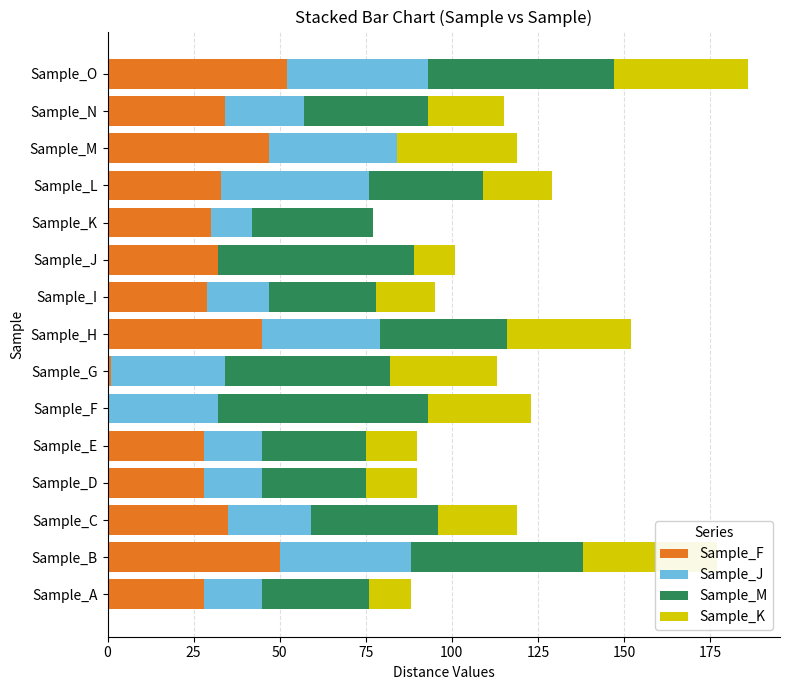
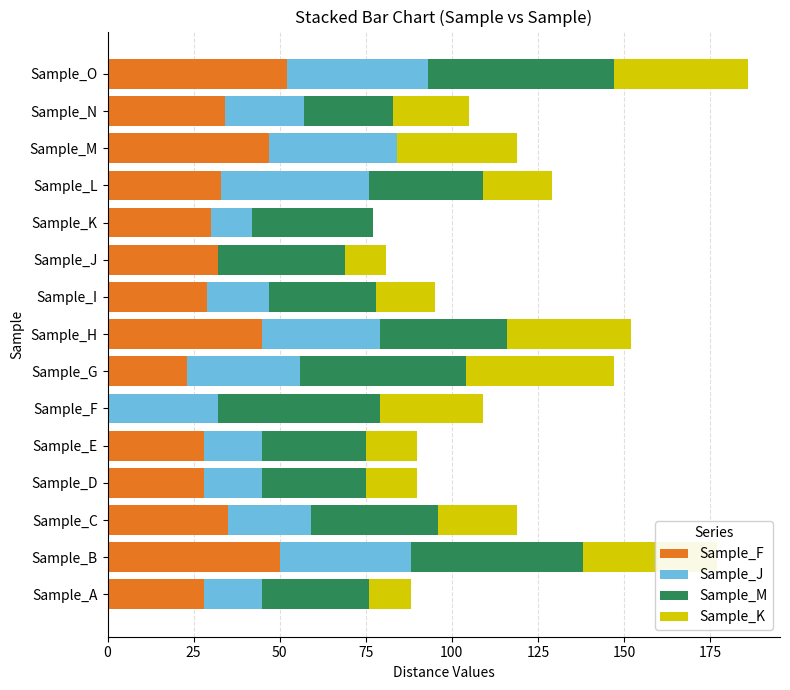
Sample_M, Sample_N: 36 -> 26
Sample_M, Sample_J: 57 -> 37
Sample_F, Sample_G: 1 -> 23
Sample_K, Sample_G: 31 -> 43
Sample_M, Sample_F: 61 -> 47
